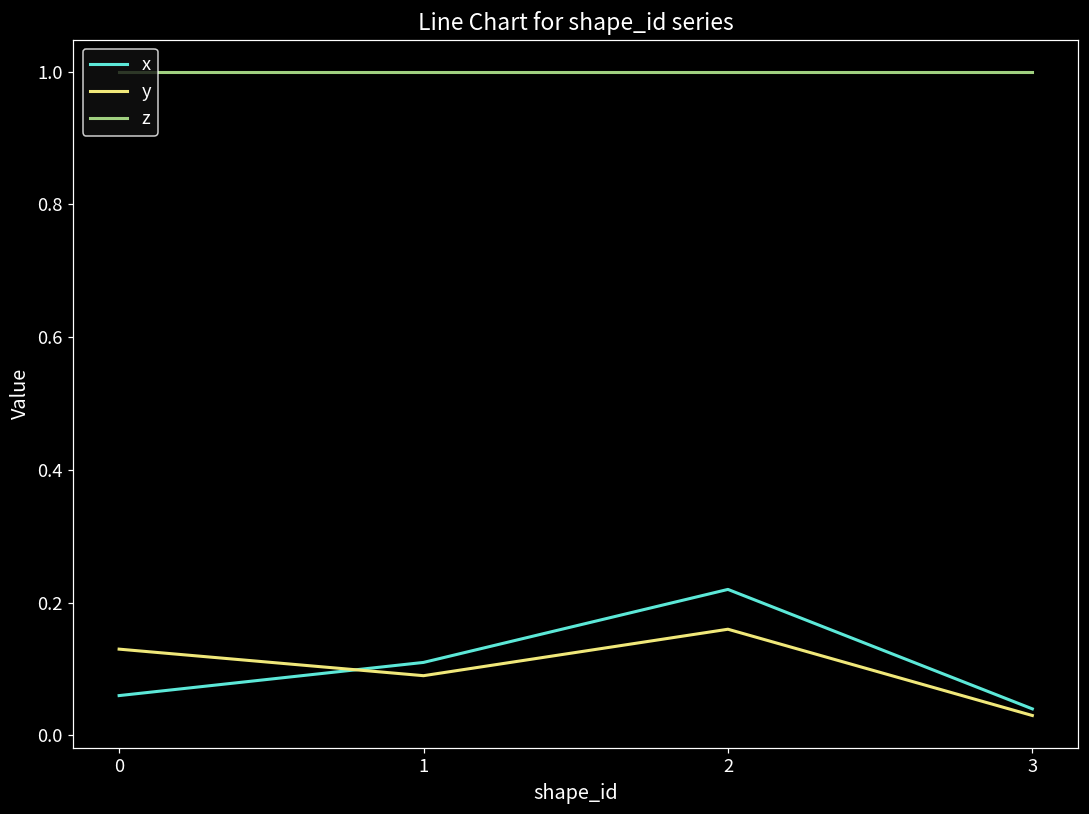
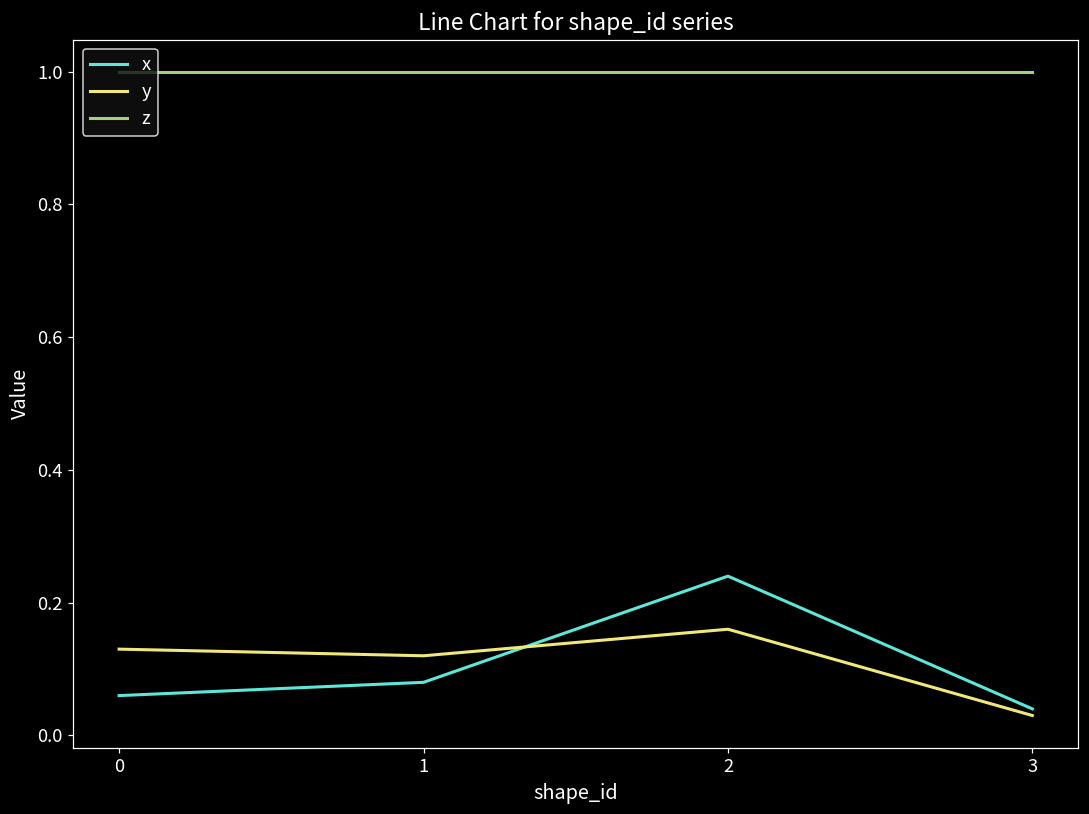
x, 1: 0.11 -> 0.08
y, 1: 0.09 -> 0.12
x, 2: 0.22 -> 0.24
